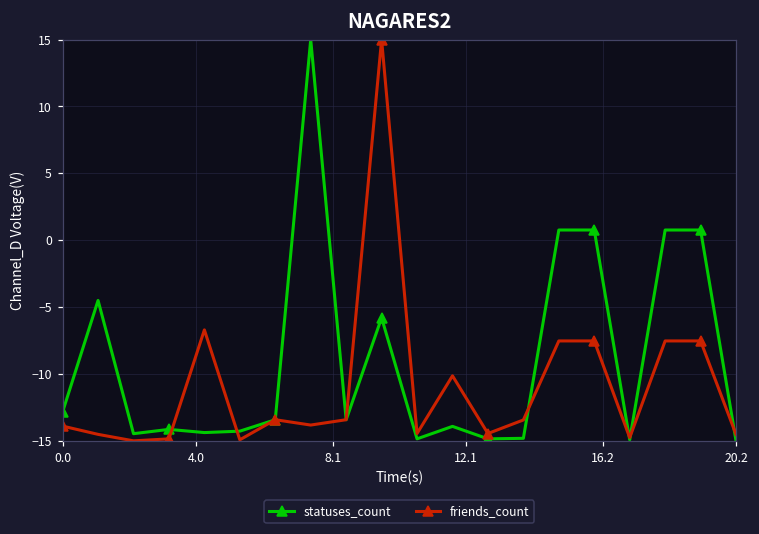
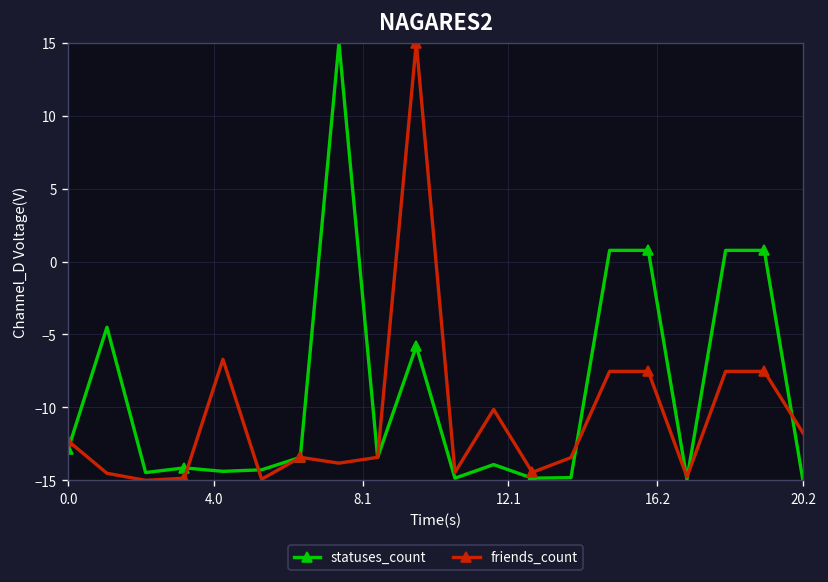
friends_count, 0.0: -13.9 -> -12.3
friends_count, 20.2: -14.5 -> -11.7
